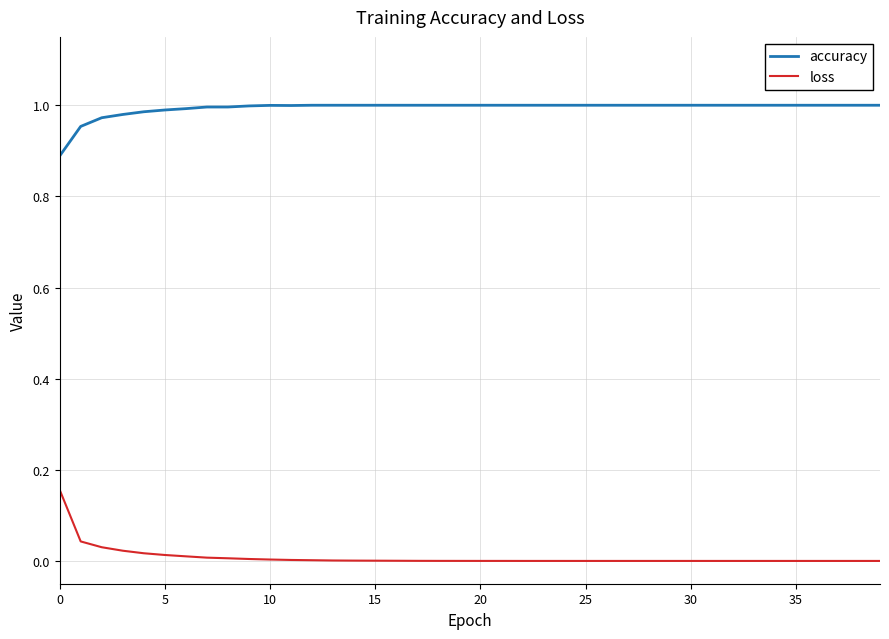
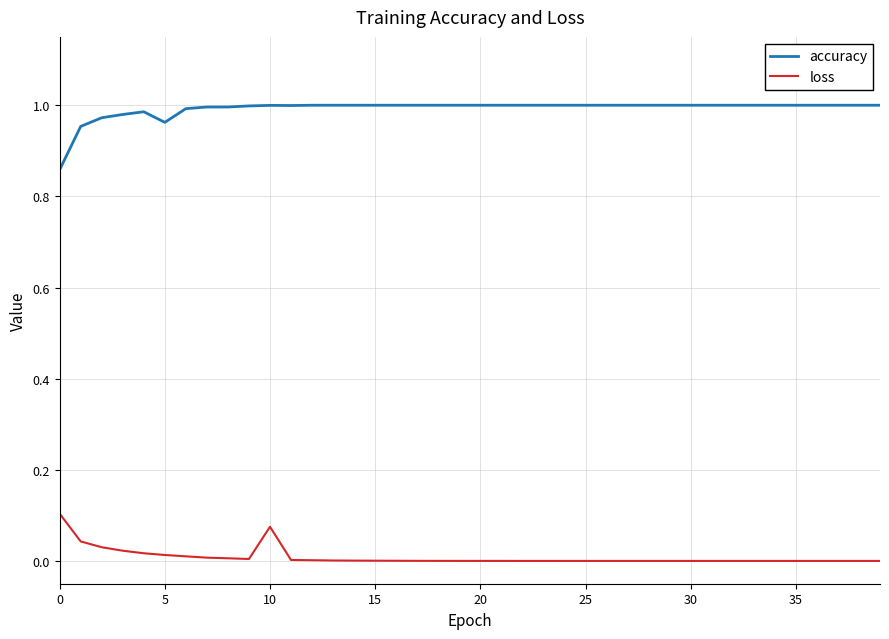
accuracy, 0: 0.89 -> 0.86
loss, 0: 0.16 -> 0.10
accuracy, 5: 0.99 -> 0.96
loss, 10: 0.00 -> 0.07
